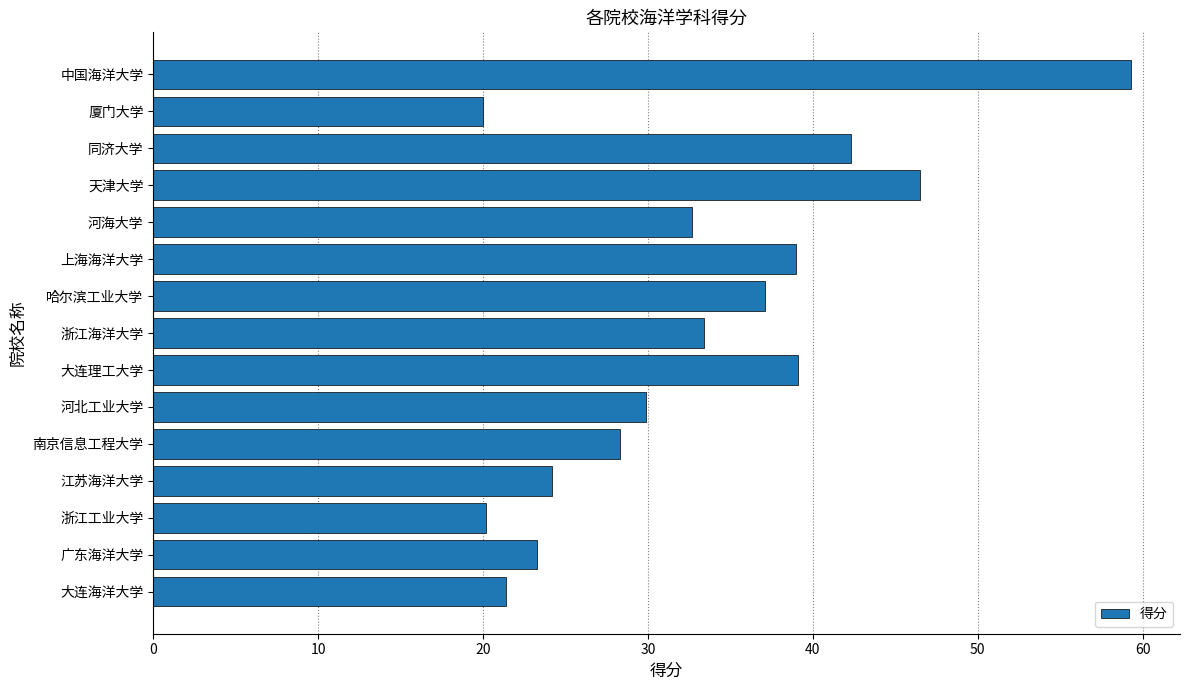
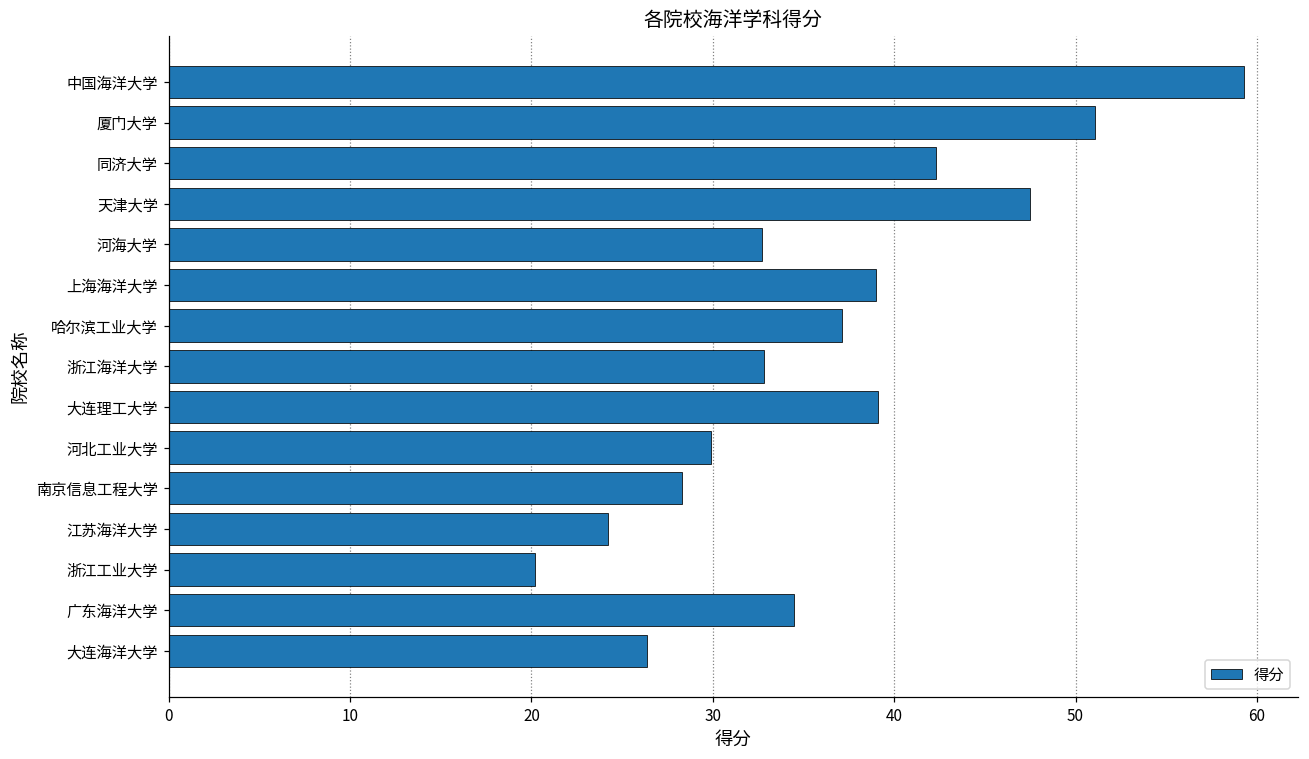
厦门大学: 20.0 -> 51.1
天津大学: 46.5 -> 47.5
浙江海洋大学: 33.4 -> 32.8
广东海洋大学: 23.3 -> 34.5
大连海洋大学: 21.4 -> 26.4
